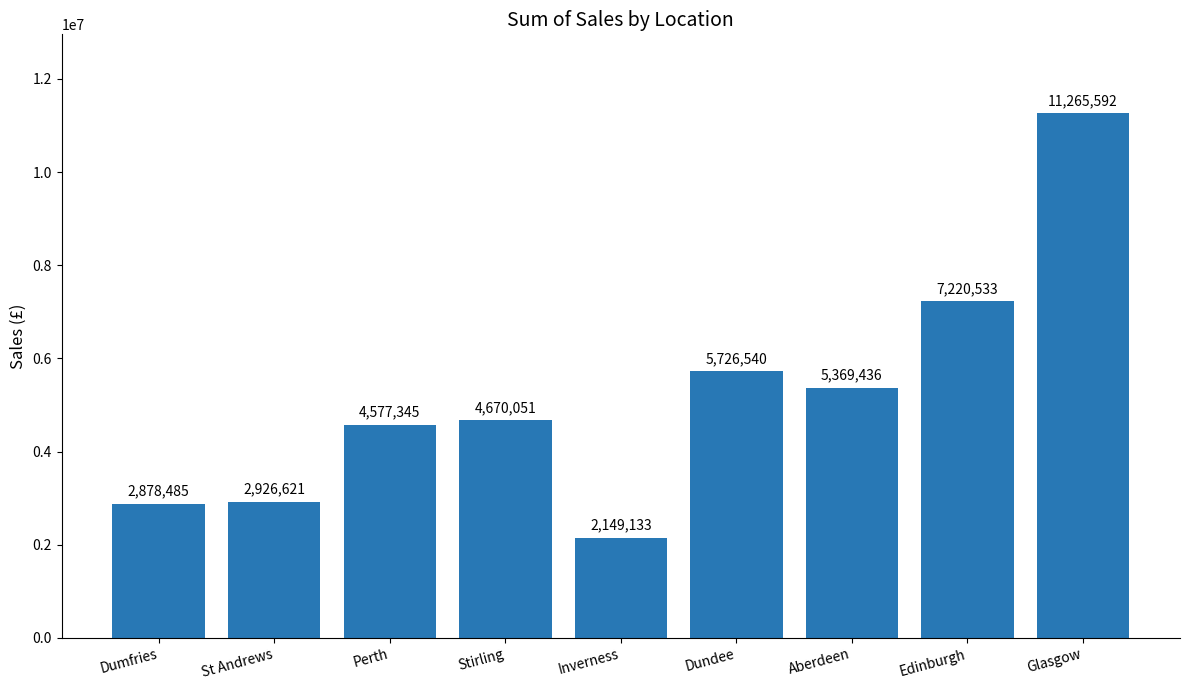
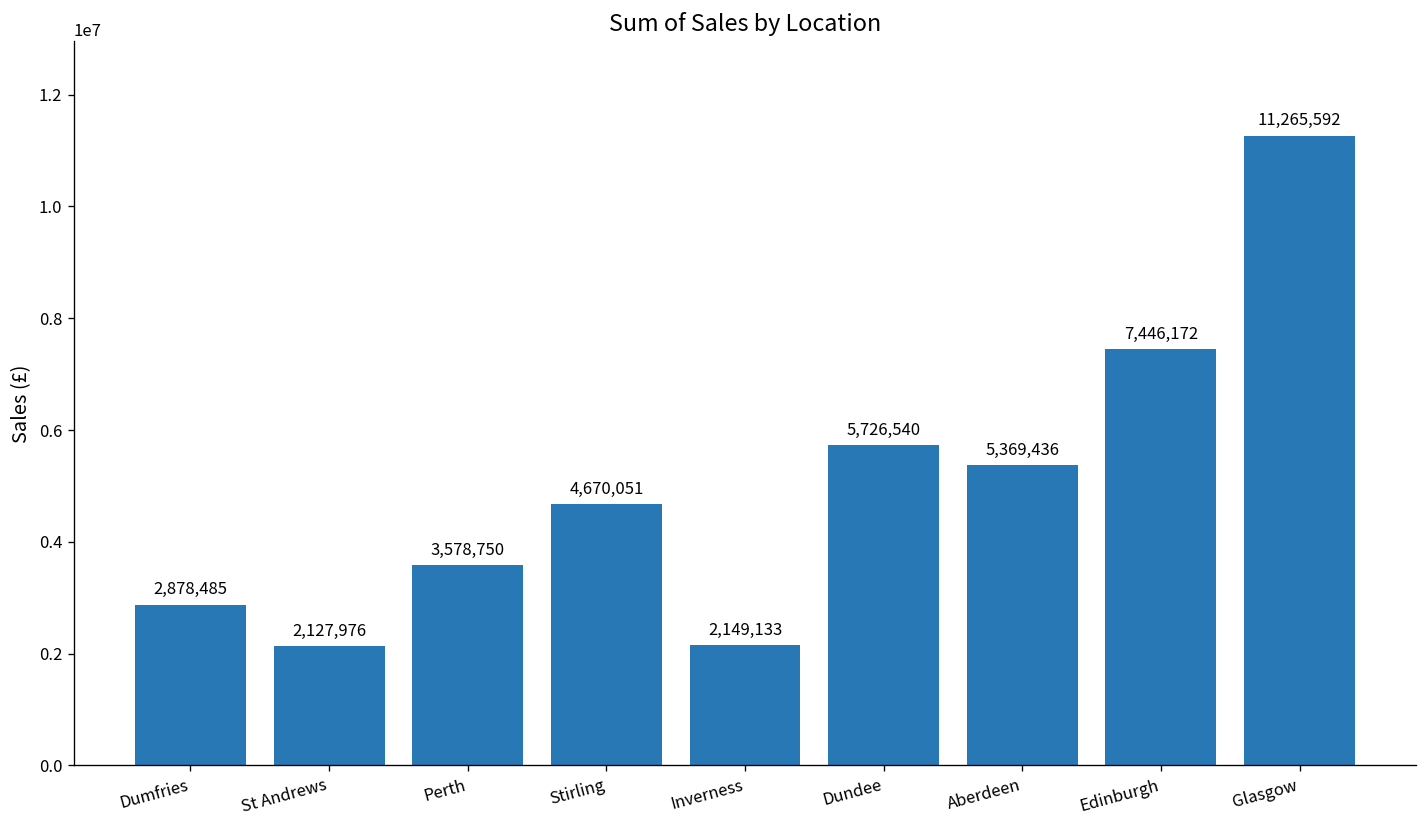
St Andrews: 2,926,621 -> 2,127,976
Perth: 4,577,345 -> 3,578,750
Edinburgh: 7,220,533 -> 7,446,172
